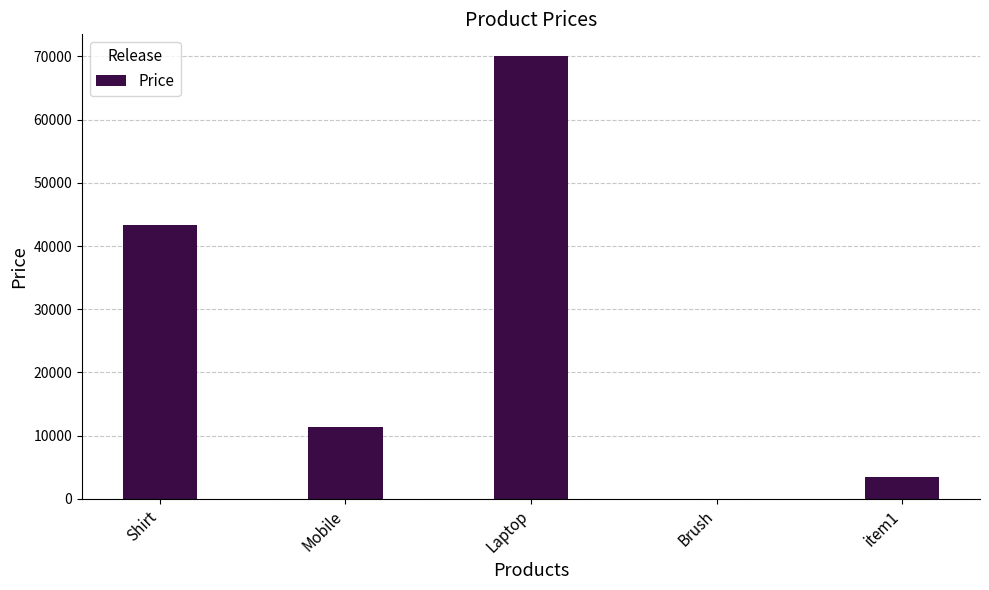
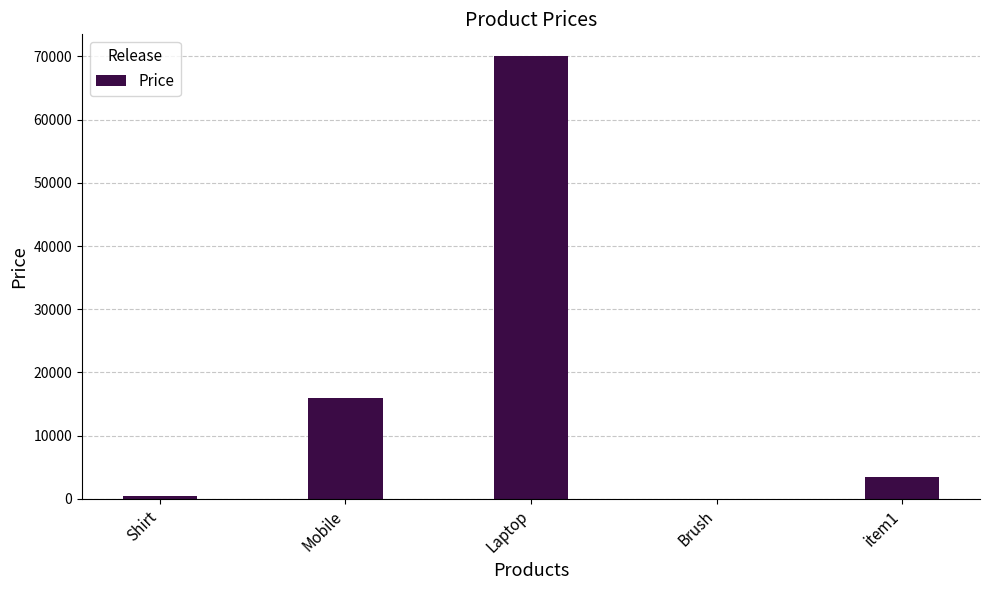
Shirt: 43000 -> 1000
Mobile: 11000 -> 16000
